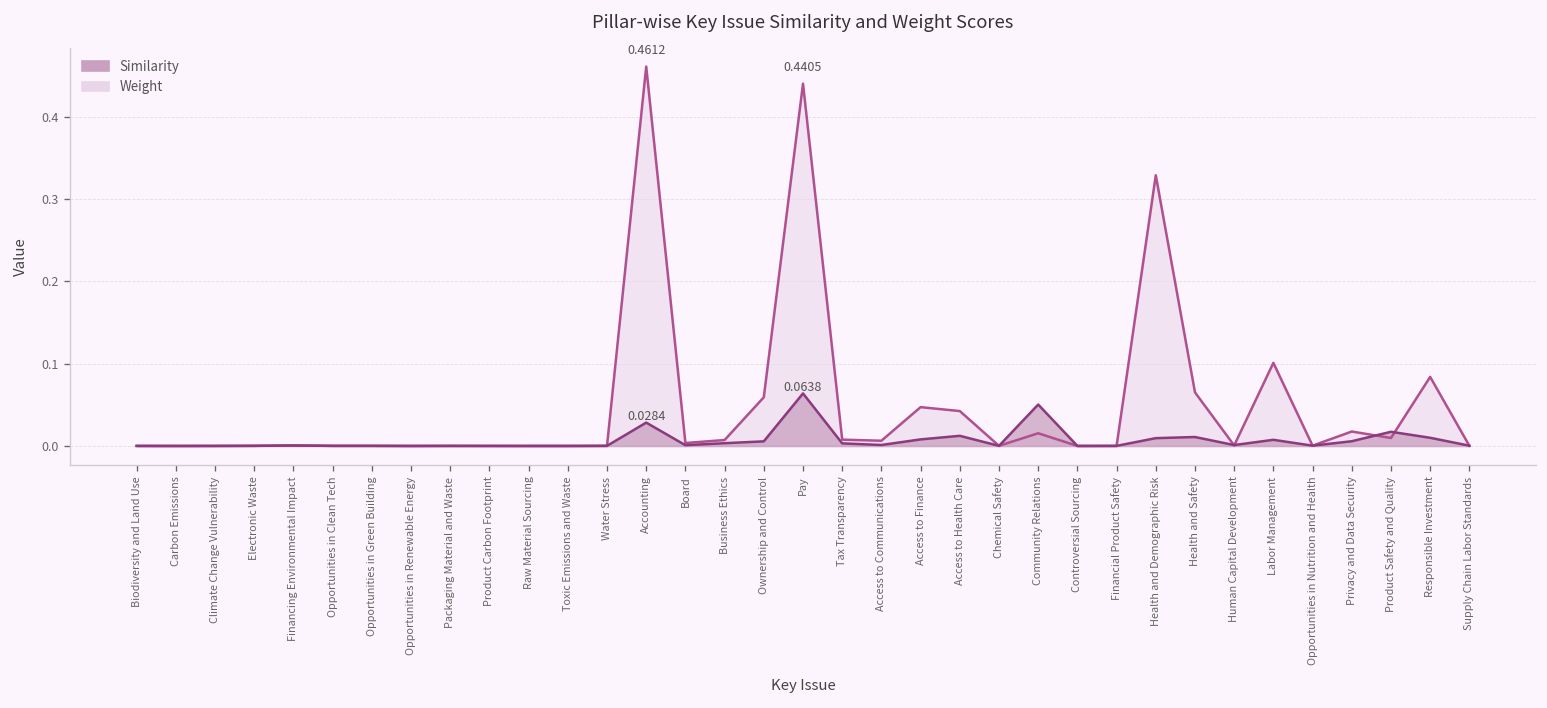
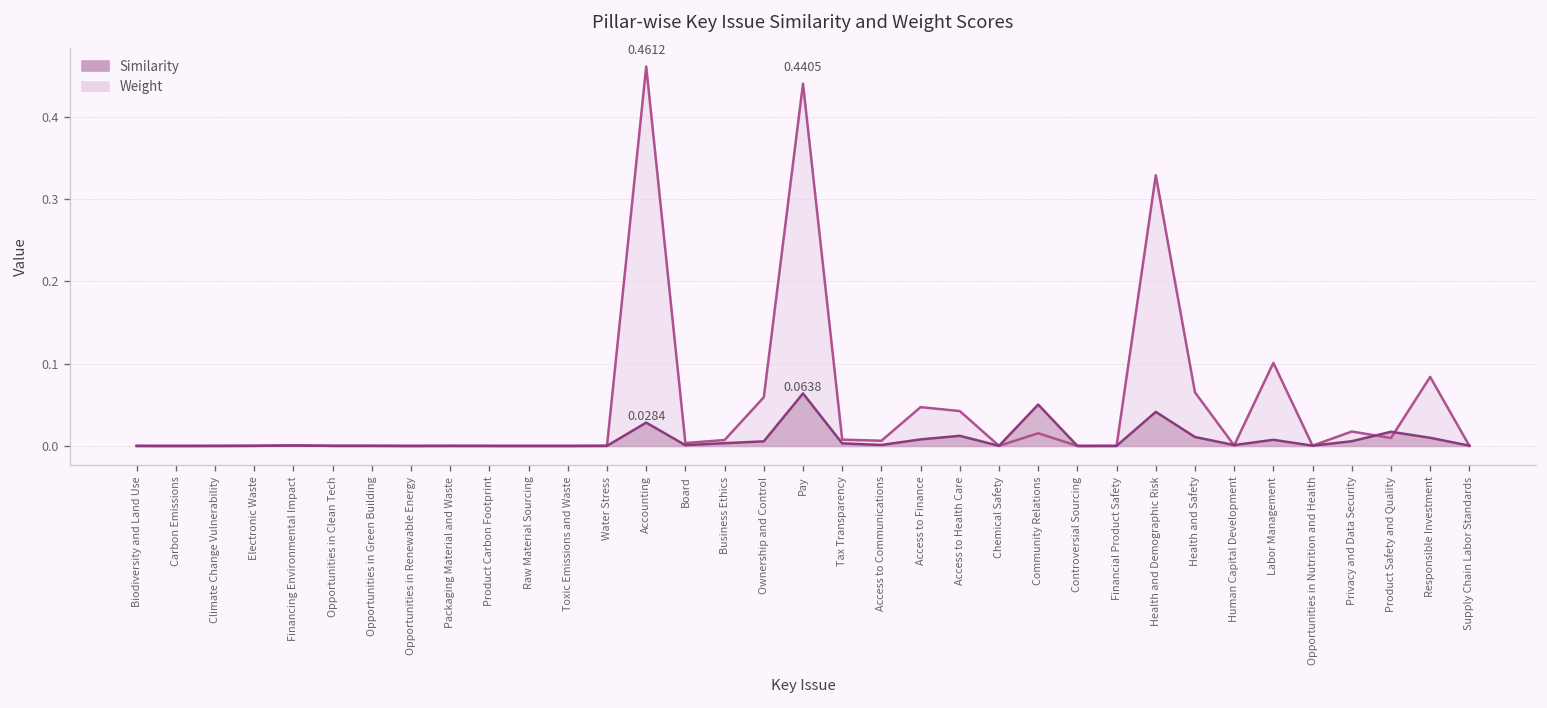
Similarity, Health and Demographic Risk: 0.01 -> 0.04
